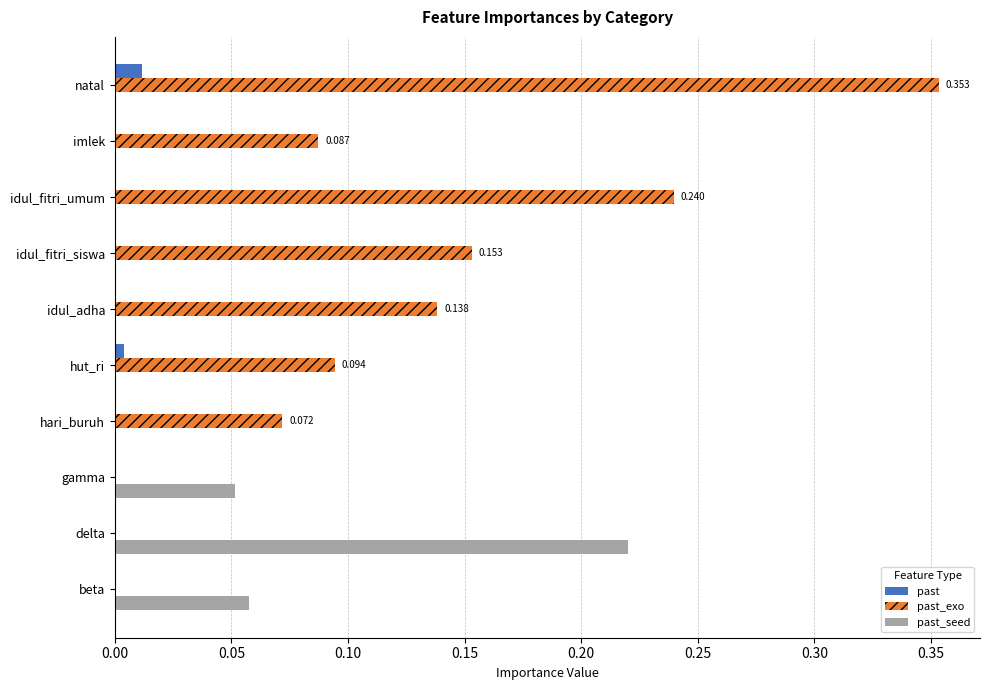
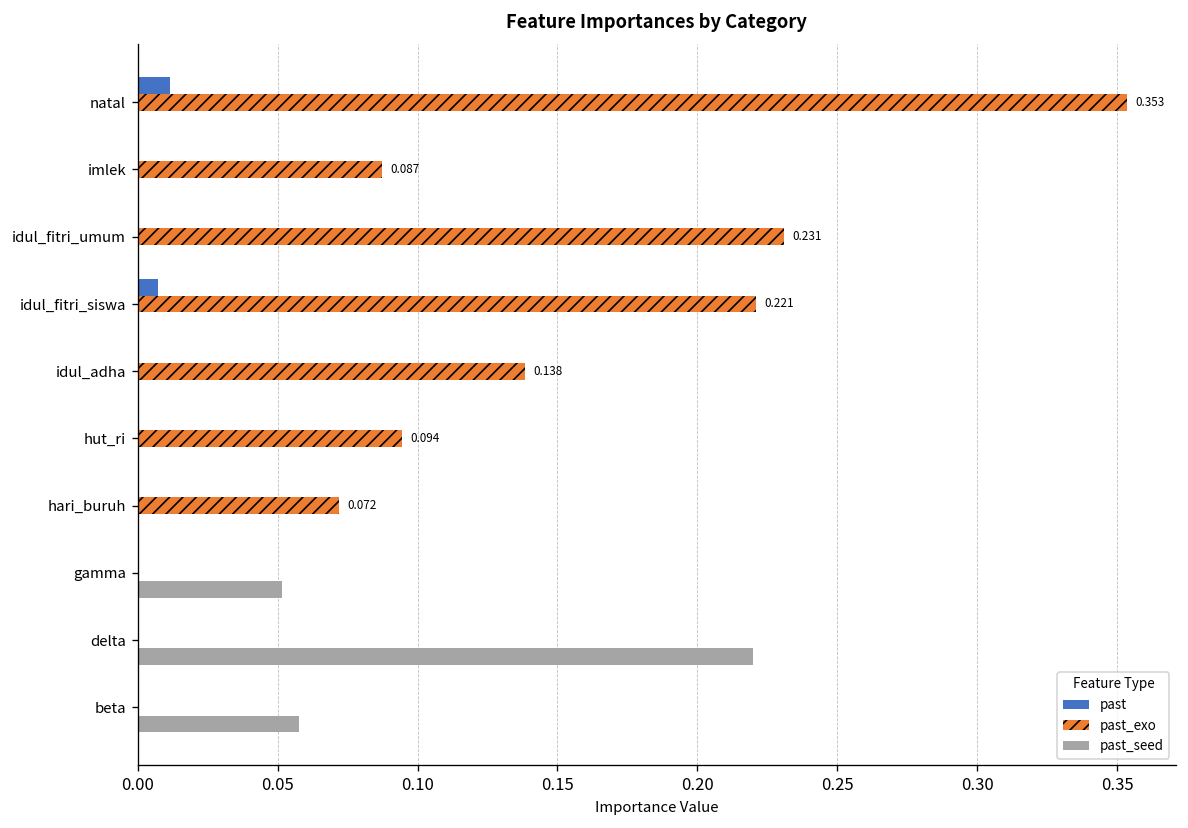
past_exo, idul_fitri_umum: 0.240 -> 0.231
past, idul_fitri_siswa: 0.000 -> 0.007
past_exo, idul_fitri_siswa: 0.153 -> 0.221
past, hut_ri: 0.004 -> 0.000
